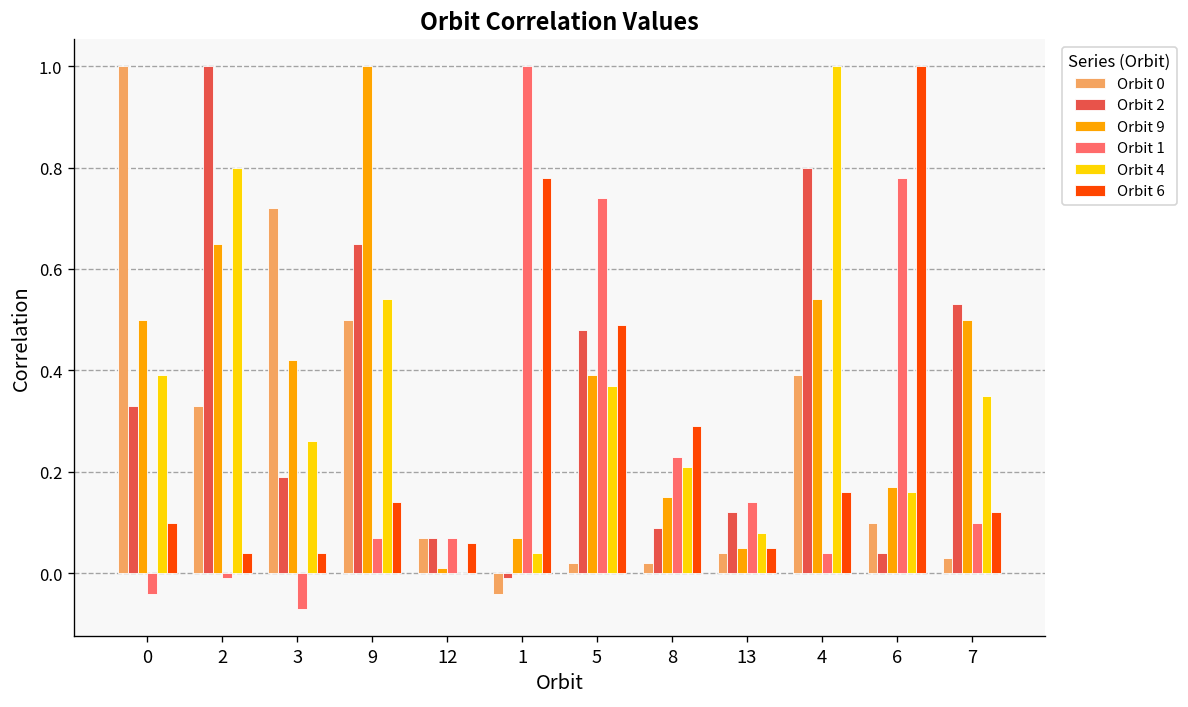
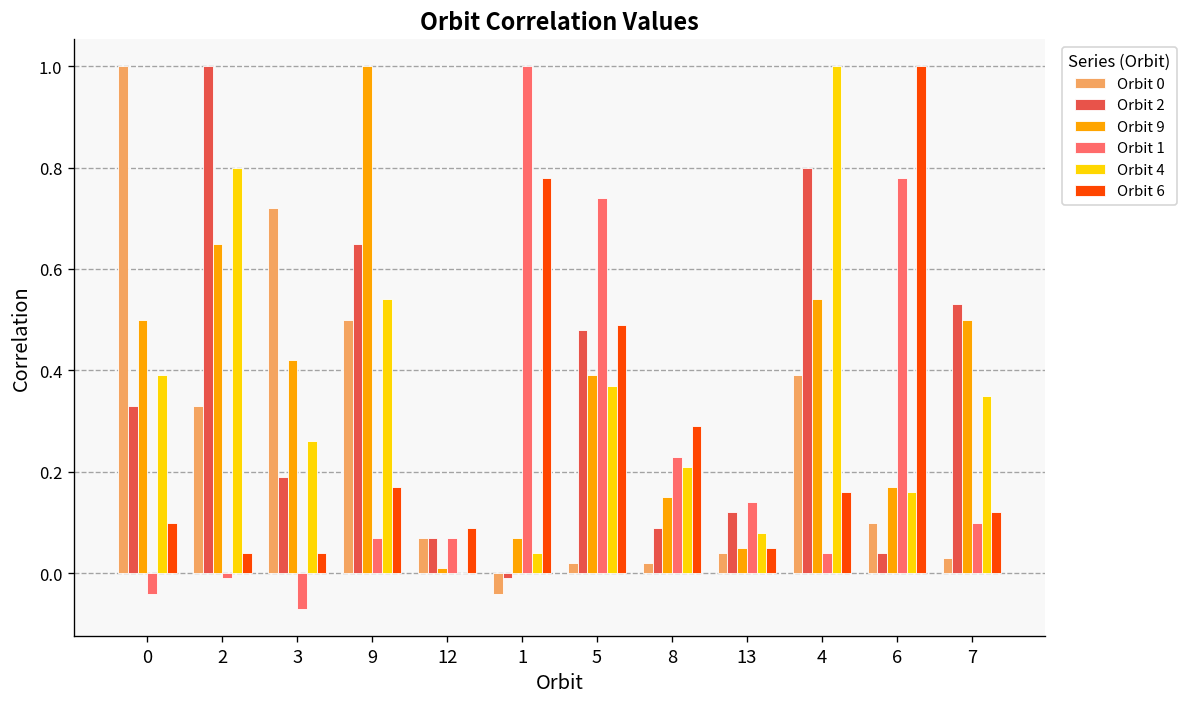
Orbit 6, 9: 0.14 -> 0.17
Orbit 6, 12: 0.06 -> 0.09
